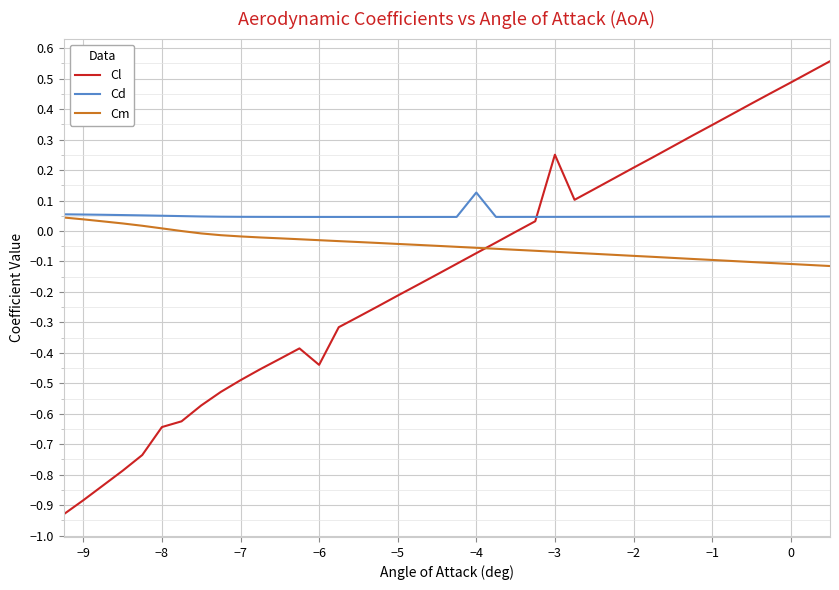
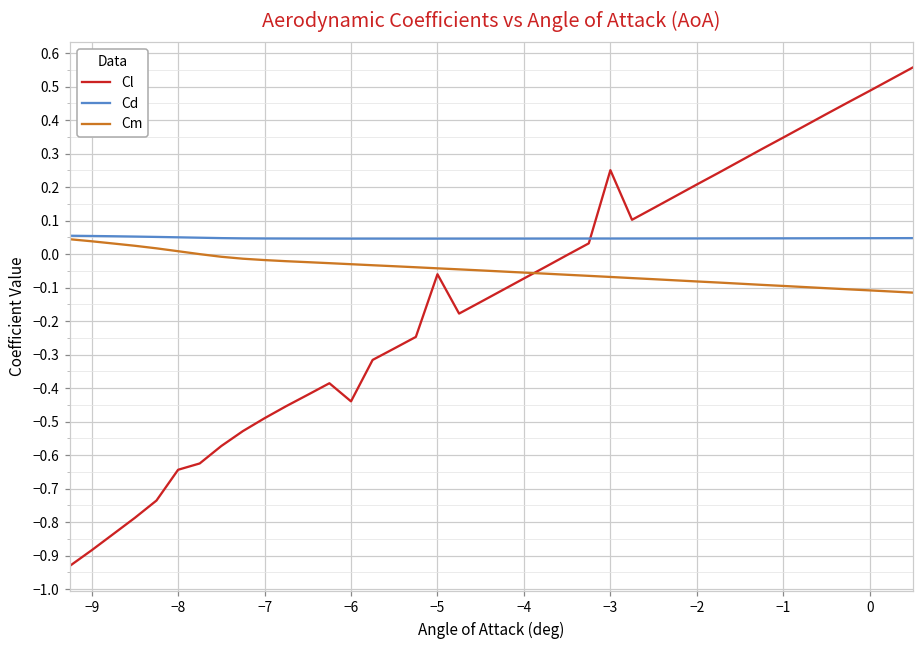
Cl, −5: -0.21 -> -0.06
Cd, −4: 0.13 -> 0.05
